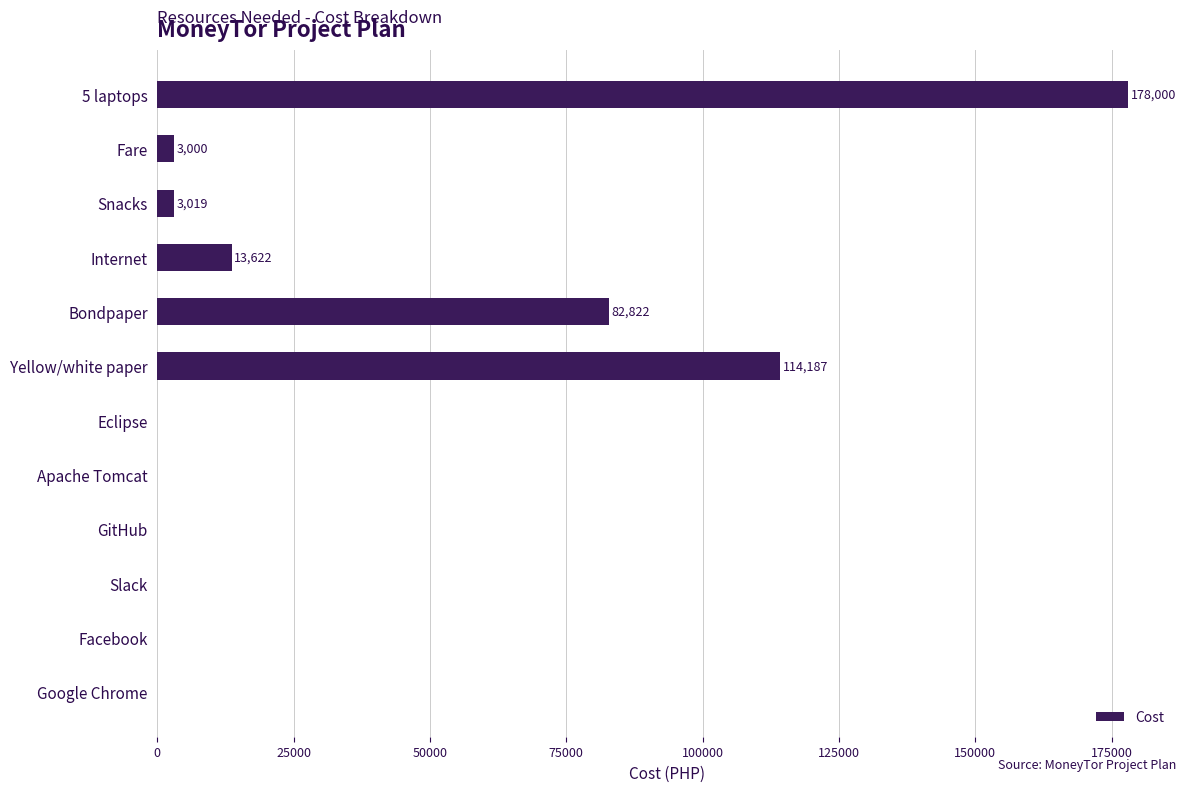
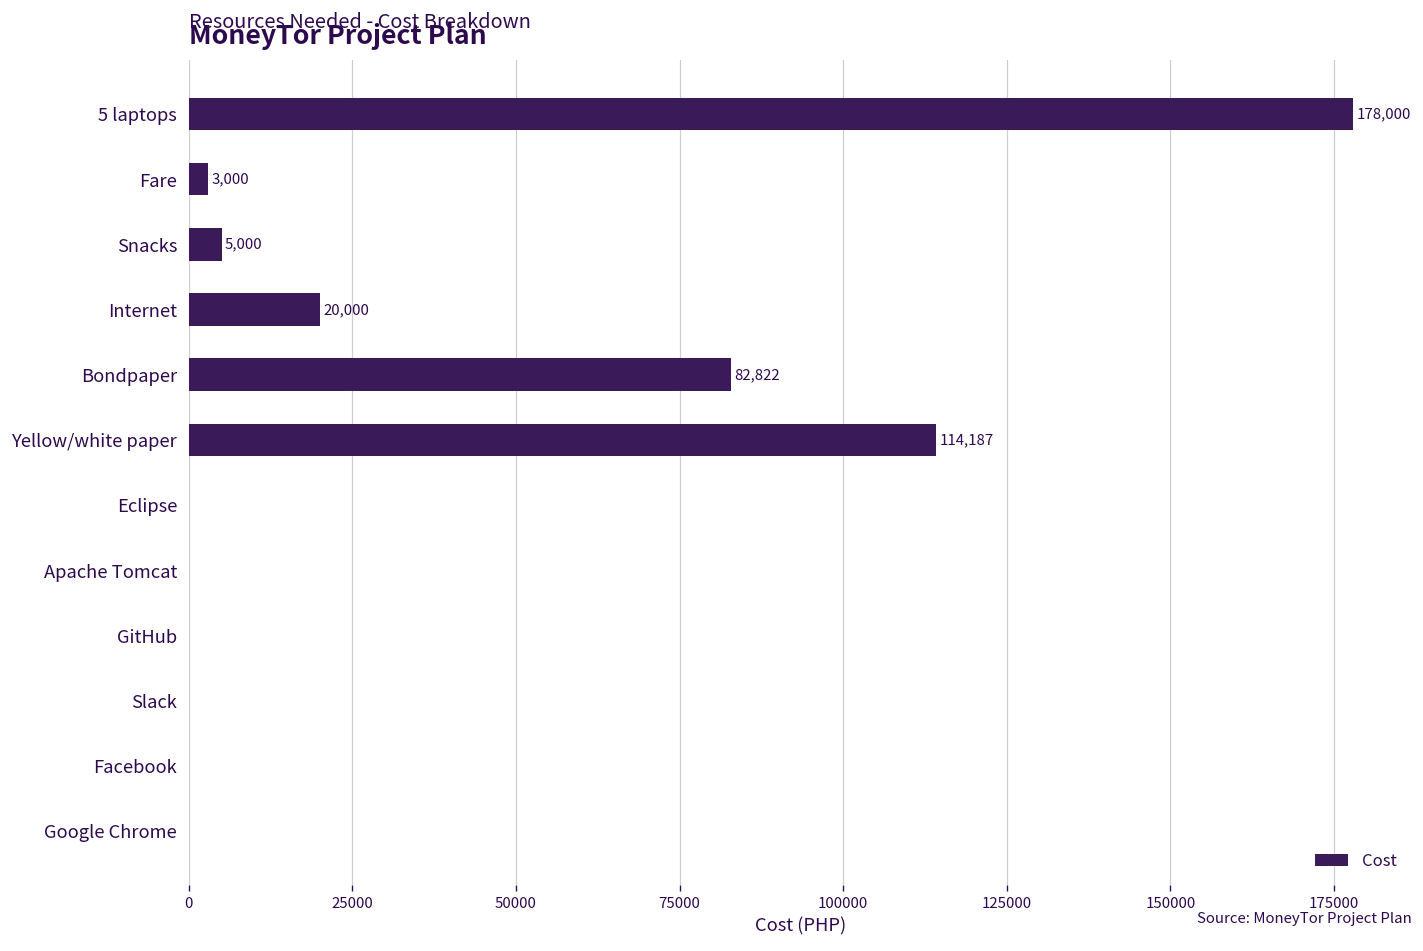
Snacks: 3,019 -> 5,000
Internet: 13,622 -> 20,000
